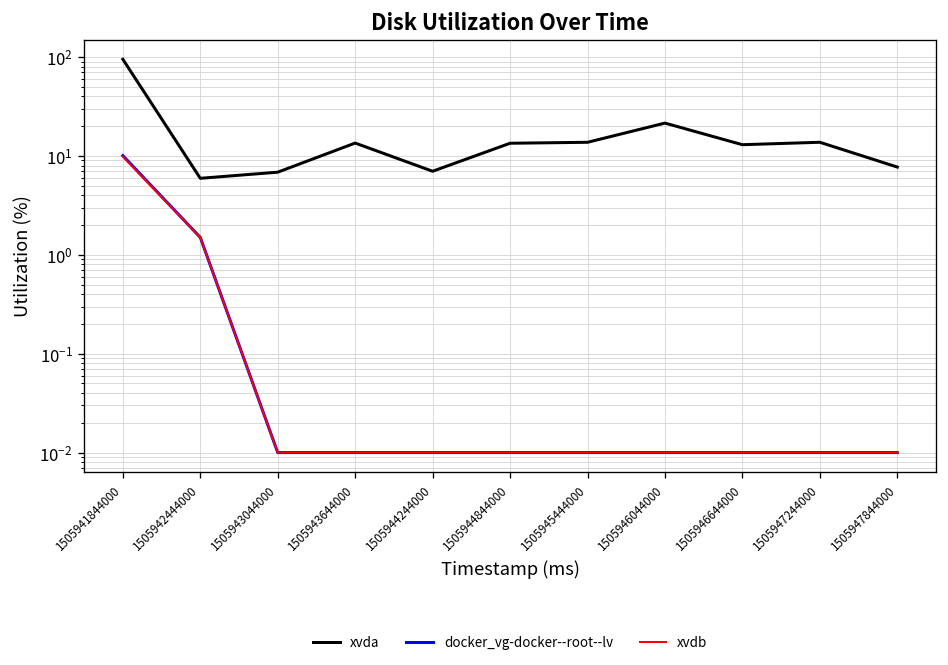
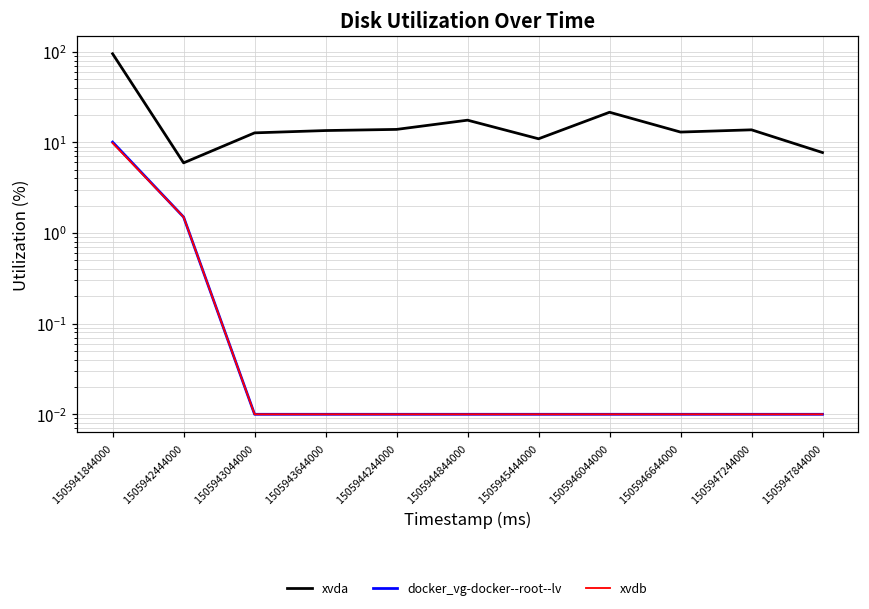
xvda, 1505943044000: 7 -> 13
xvda, 1505944244000: 7 -> 14
xvda, 1505944844000: 13 -> 18
xvda, 1505945444000: 14 -> 11
